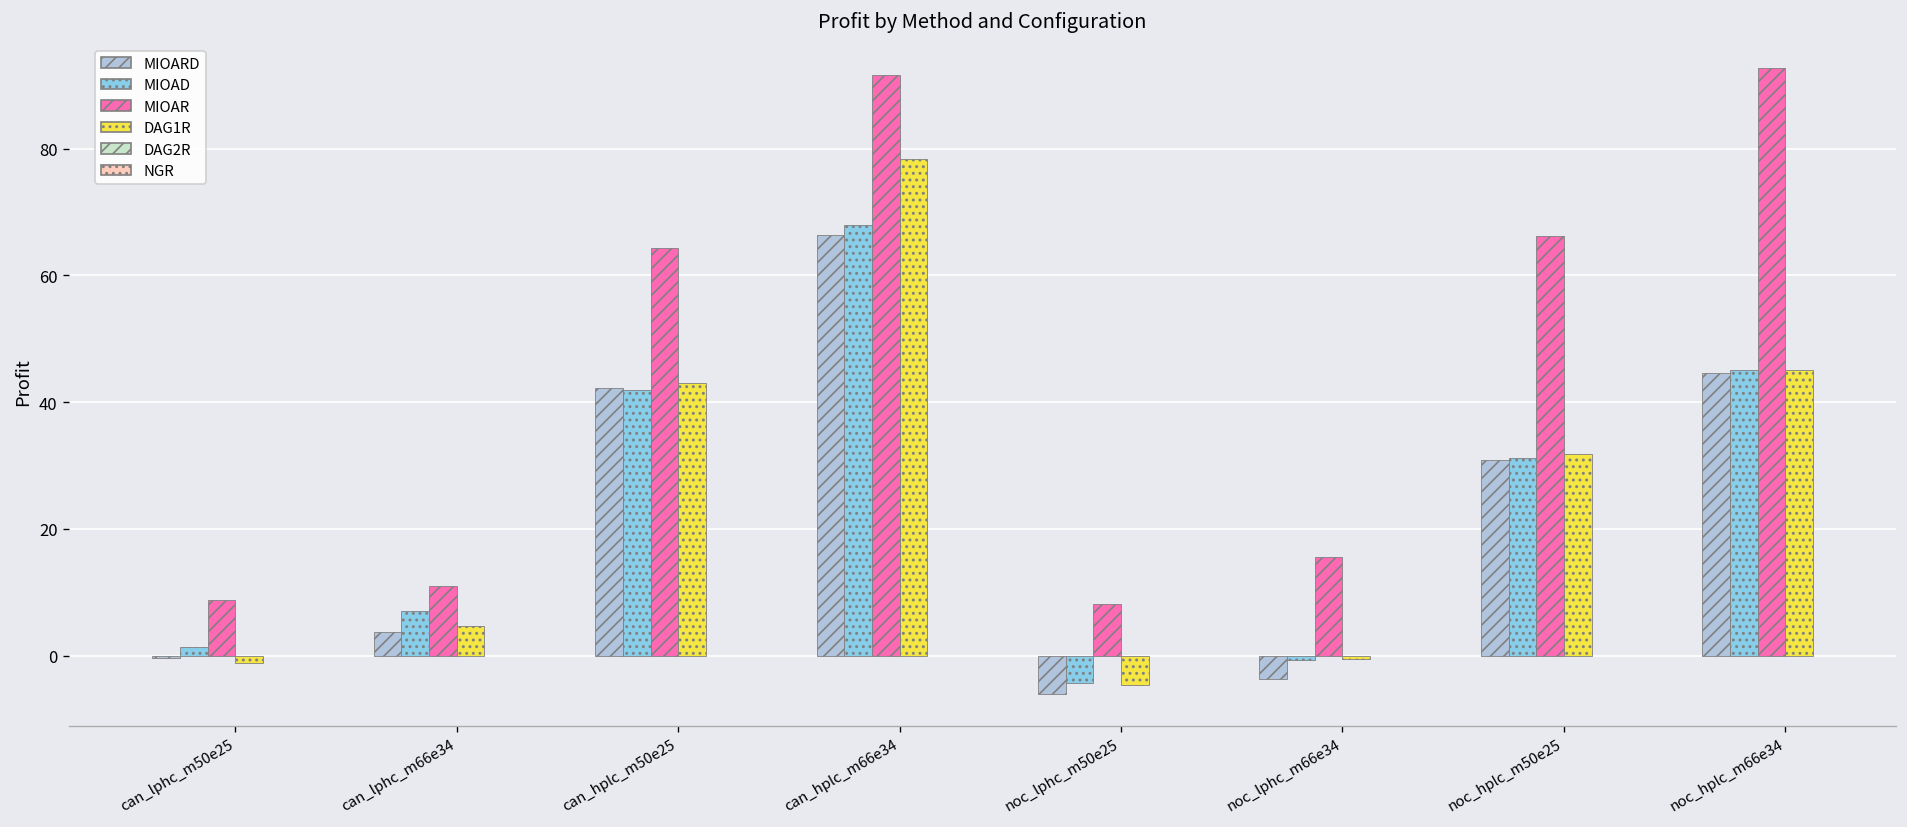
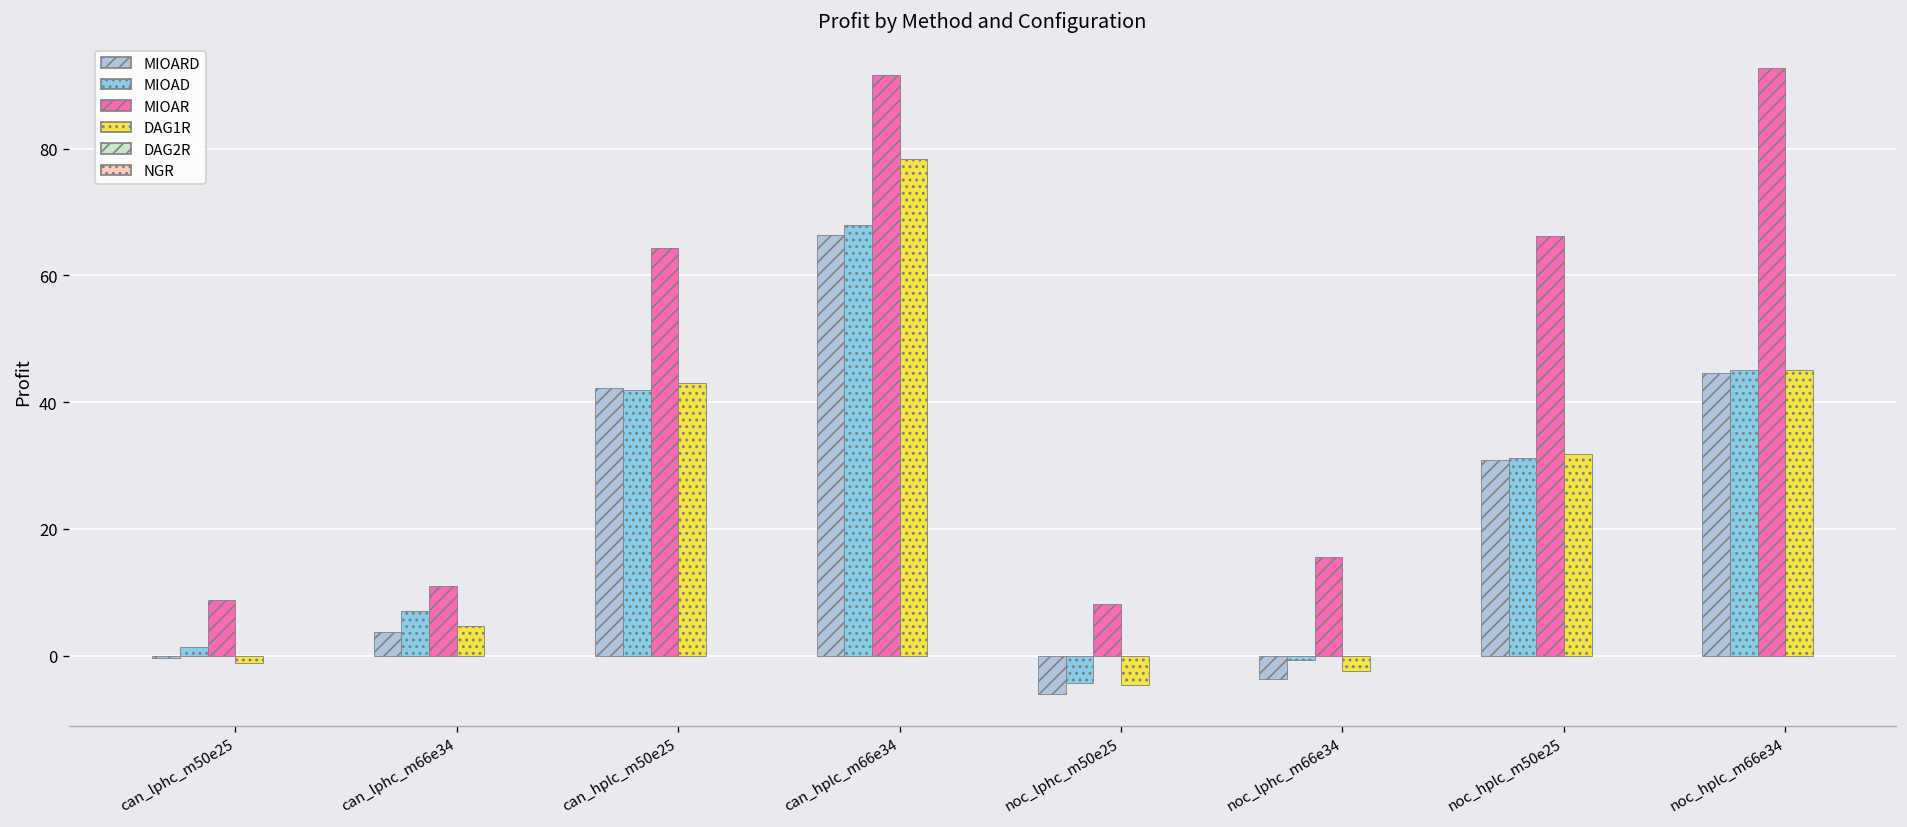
DAG1R, noc_lphc_m66e34: -1 -> -3
